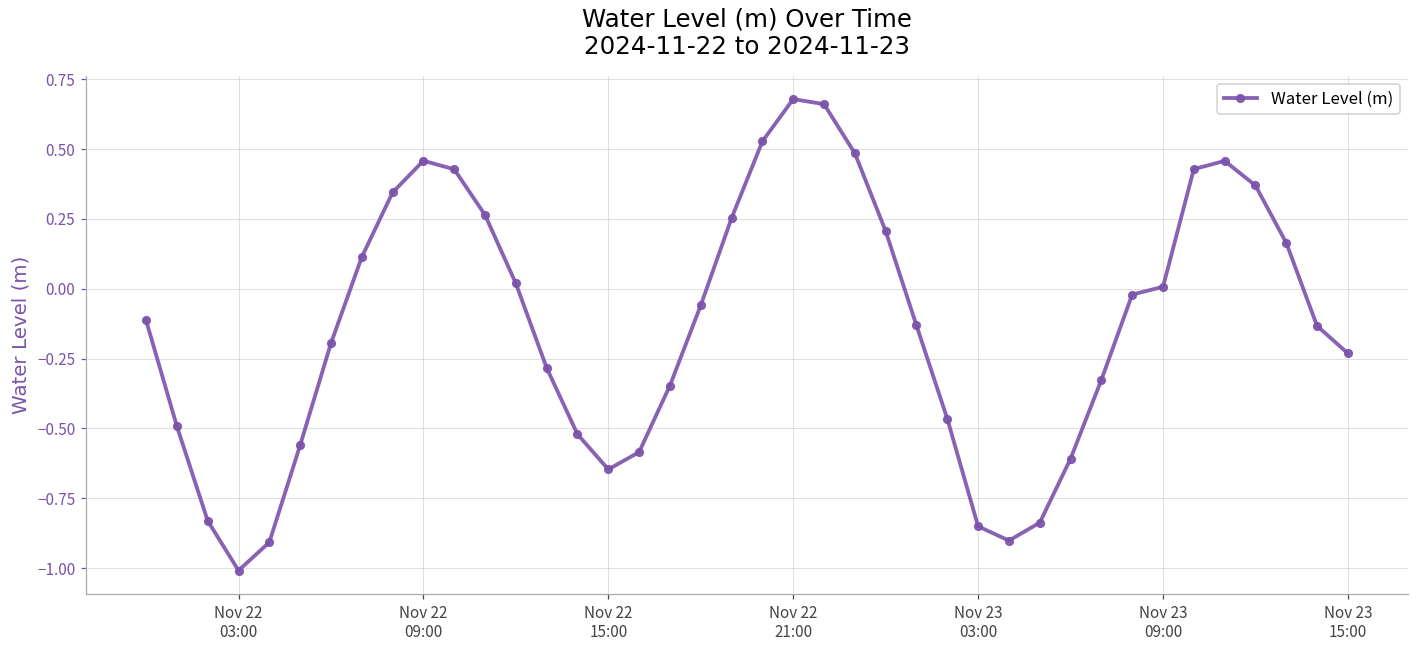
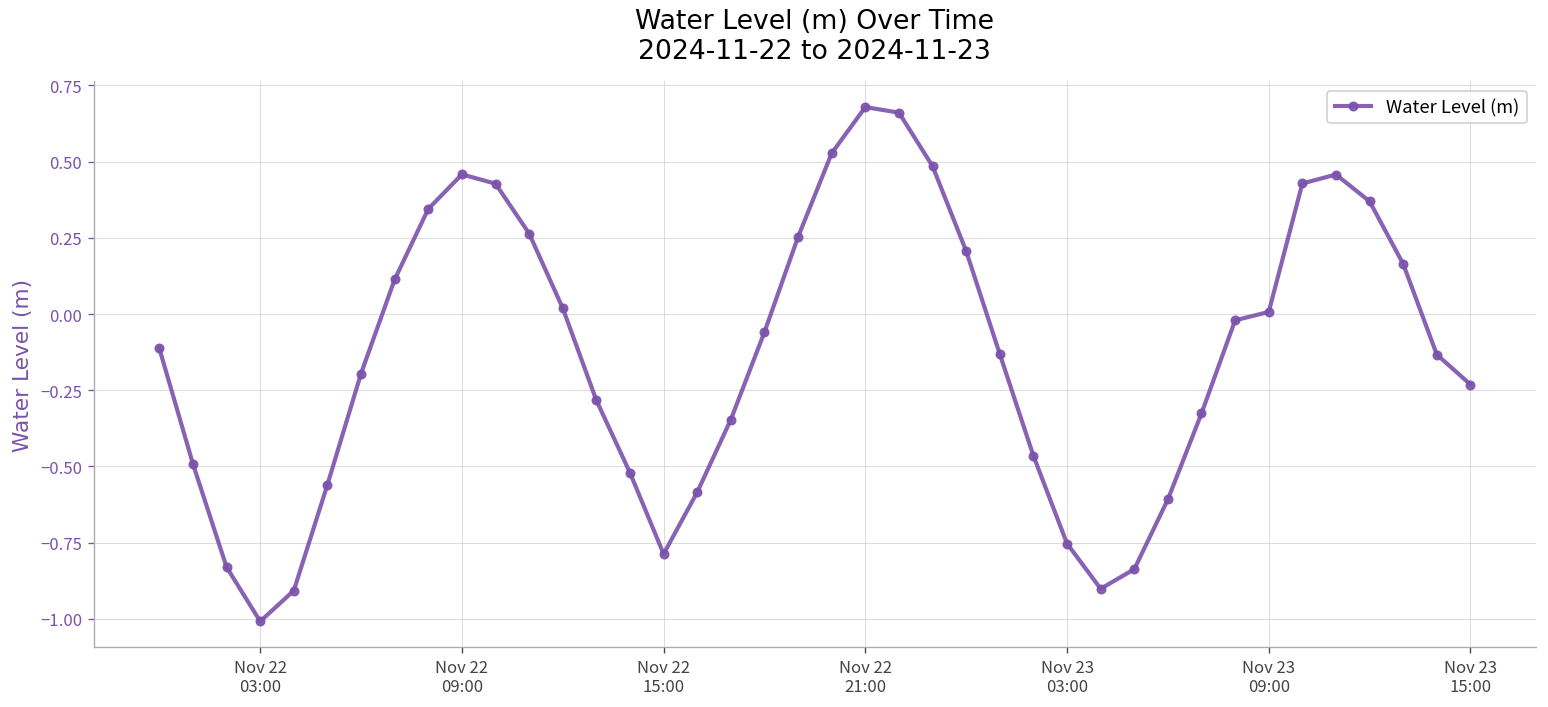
Nov 22 15:00: -0.65 -> -0.79
Nov 23 03:00: -0.85 -> -0.75
